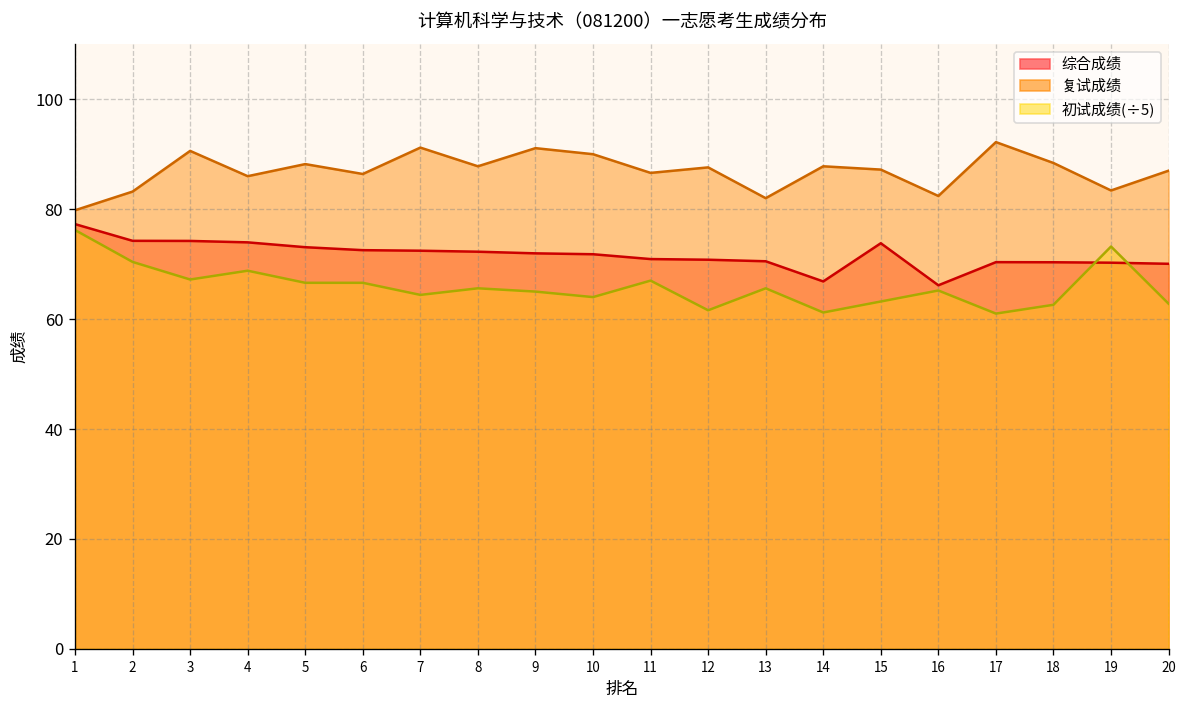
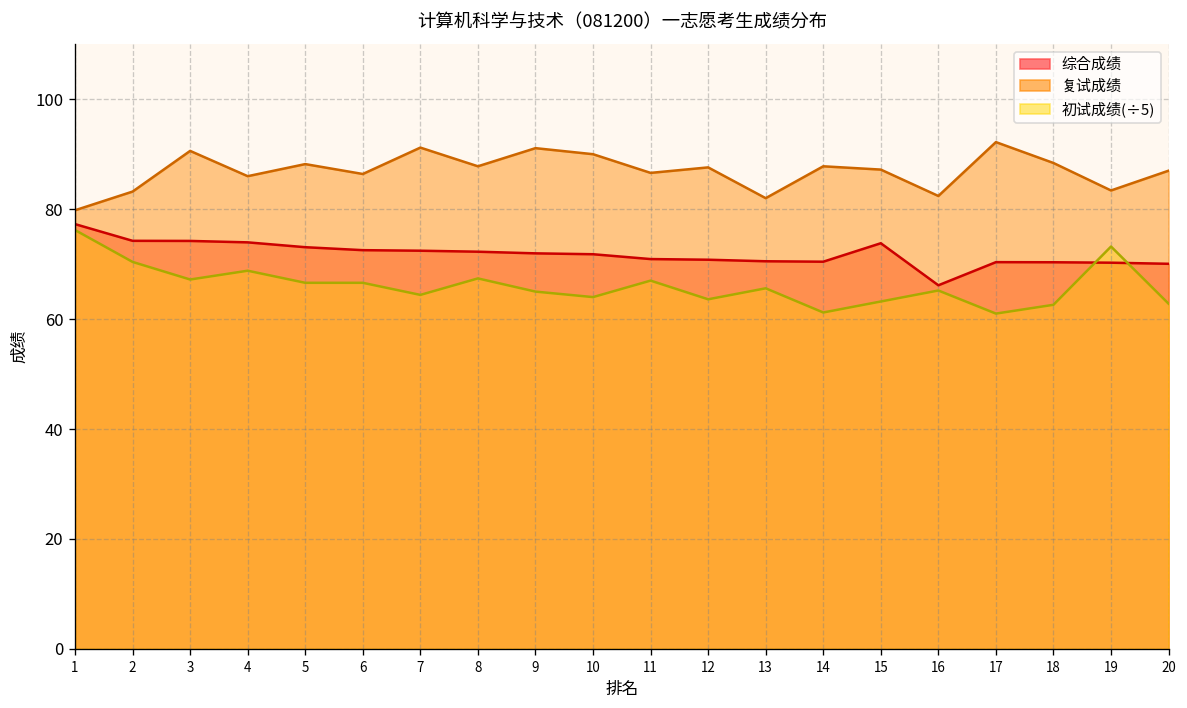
初试成绩(÷5), 8: 66 -> 67
初试成绩(÷5), 12: 62 -> 64
综合成绩, 14: 67 -> 70
